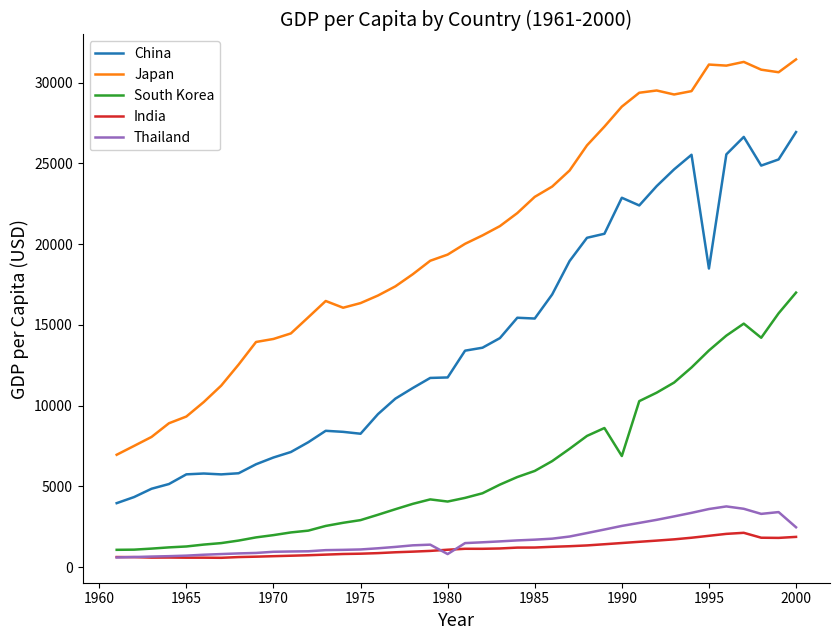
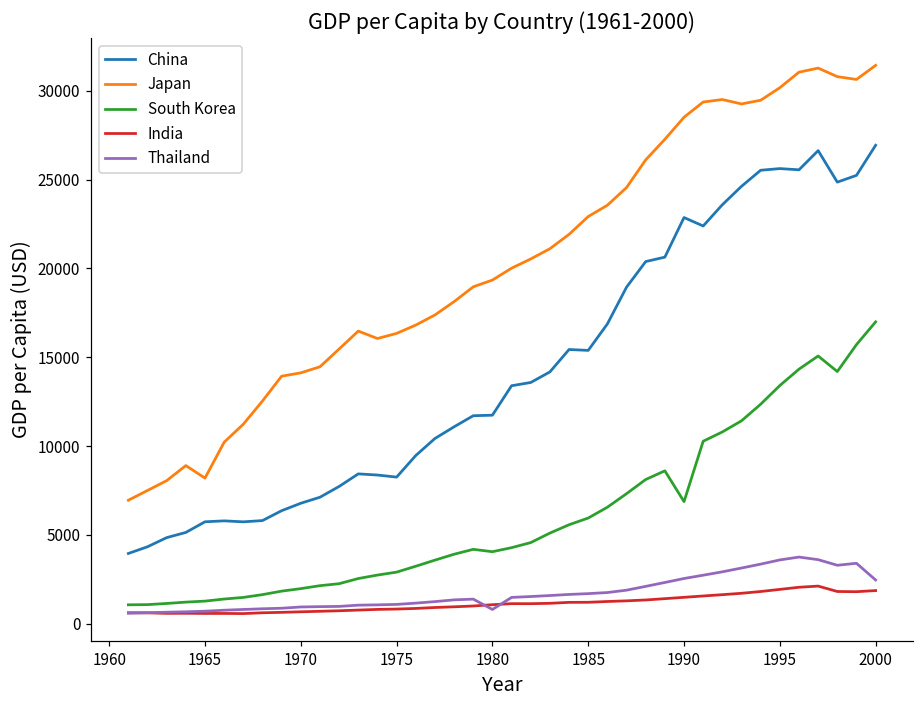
Japan, 1965: 9300 -> 8200
China, 1995: 18500 -> 25600
Japan, 1995: 31100 -> 30200
